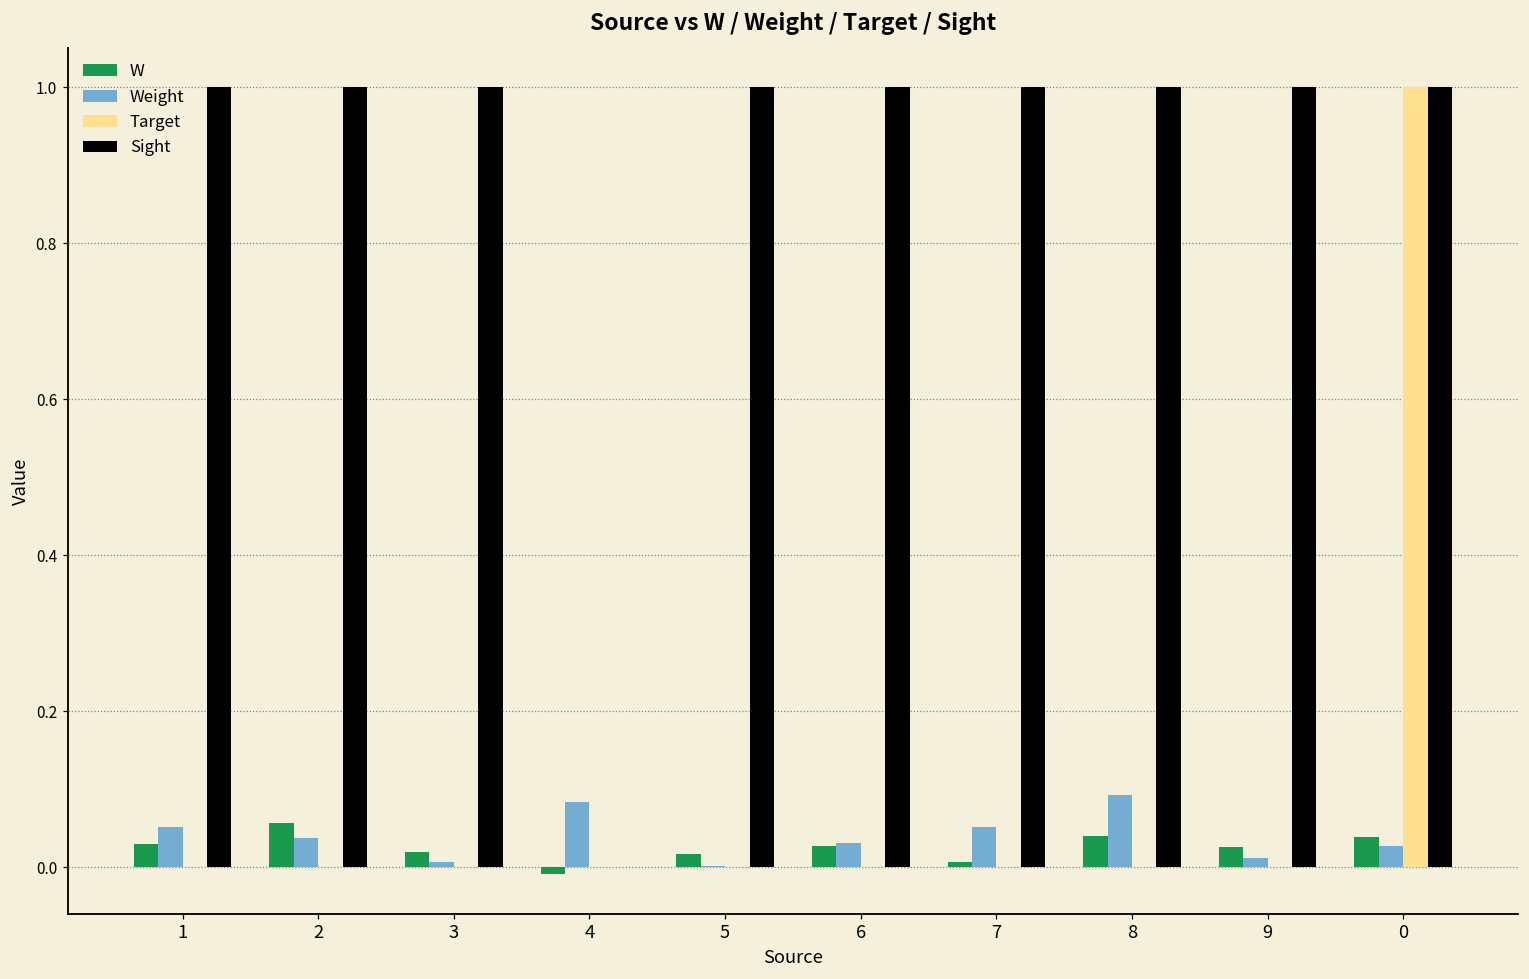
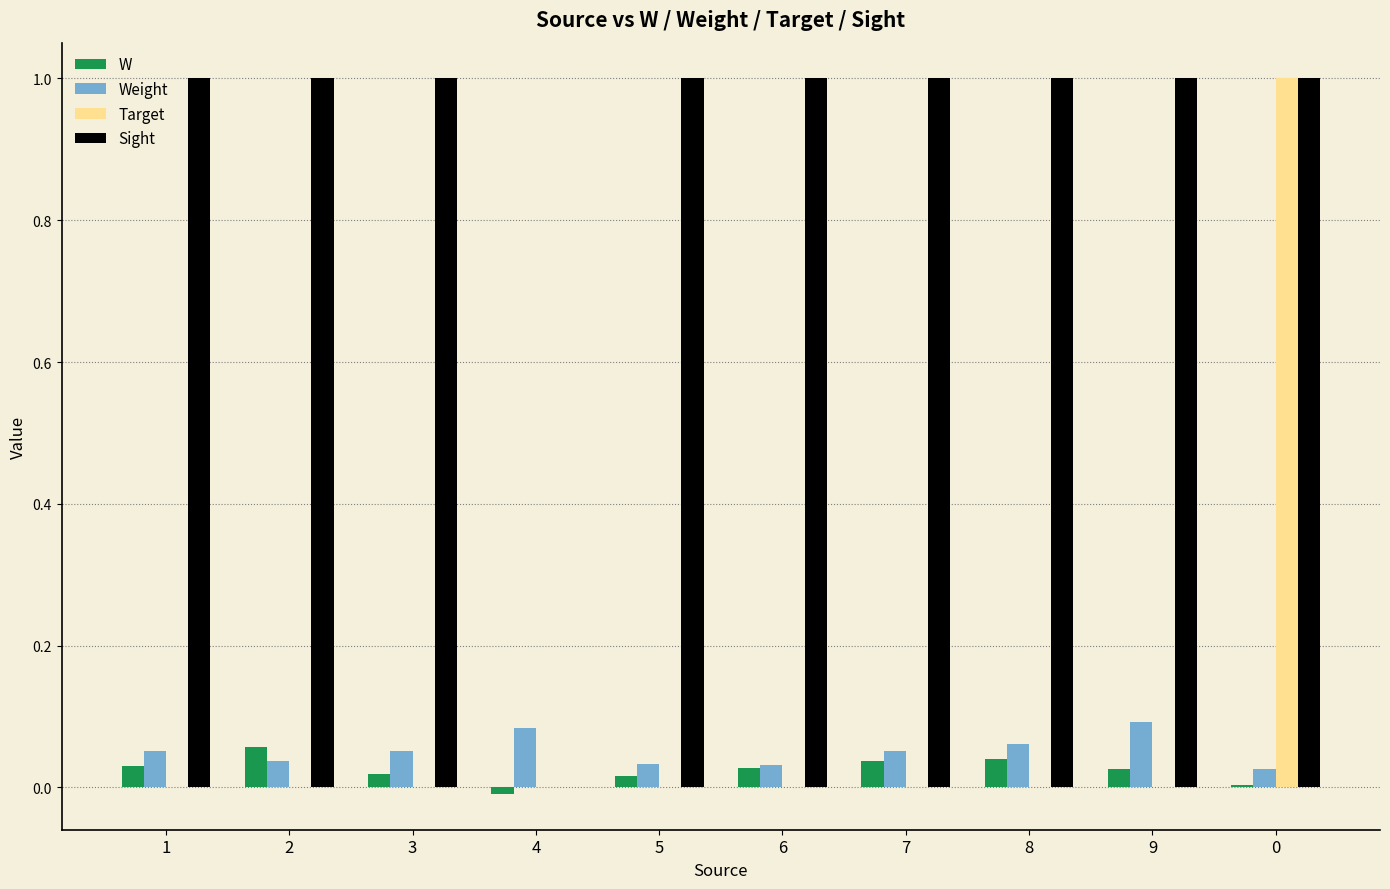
Weight, 3: 0.01 -> 0.05
Weight, 5: 0.00 -> 0.03
W, 7: 0.01 -> 0.04
Weight, 8: 0.09 -> 0.06
Weight, 9: 0.01 -> 0.09
W, 0: 0.04 -> 0.00
